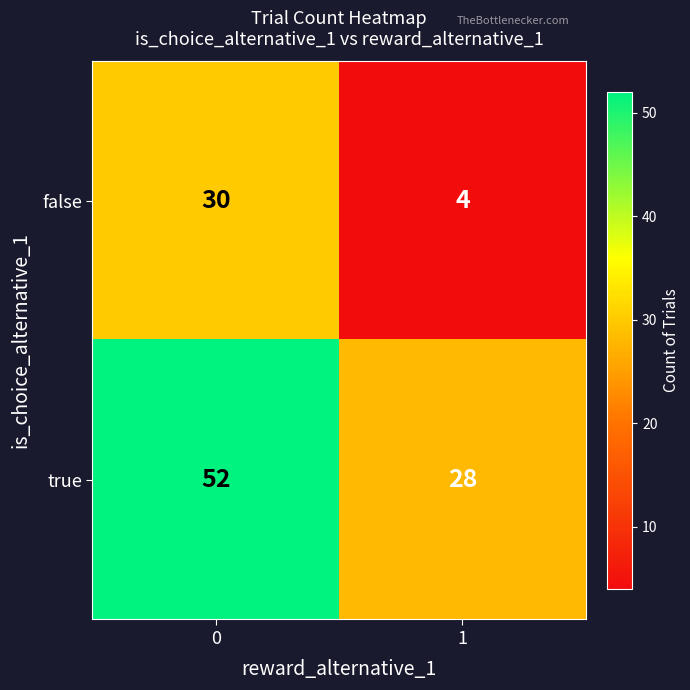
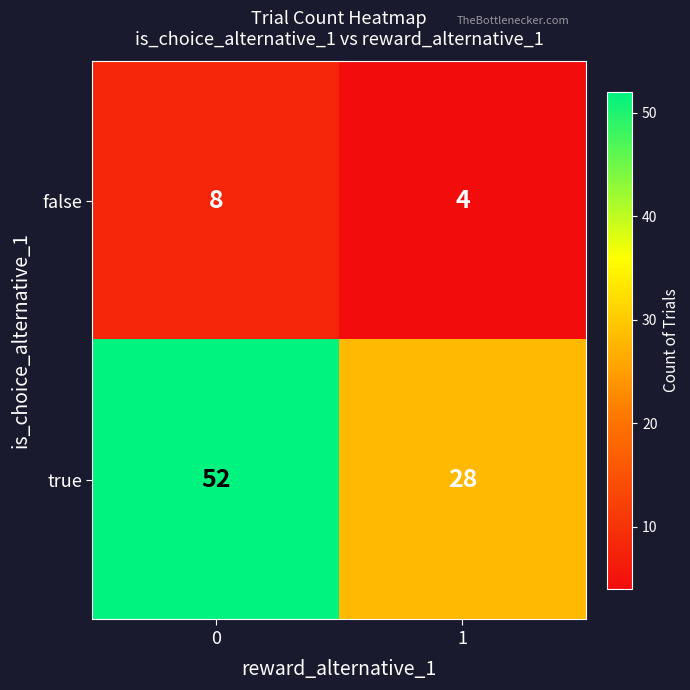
false, 0: 30 -> 8
